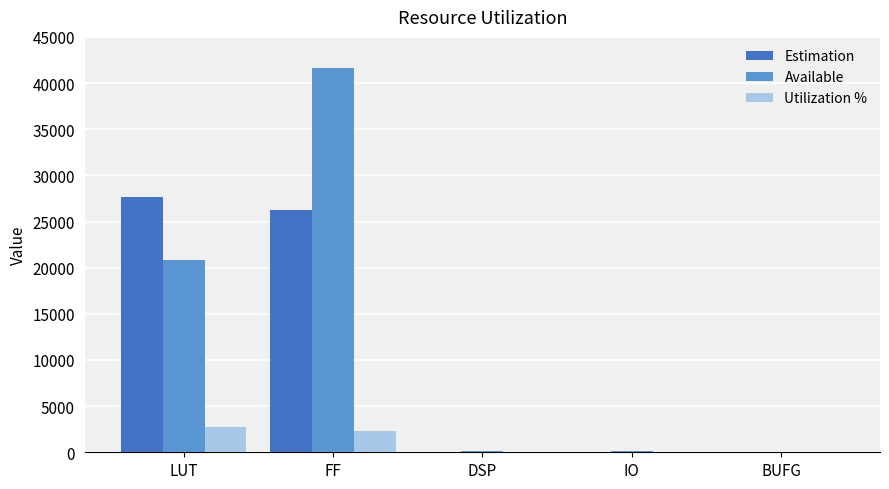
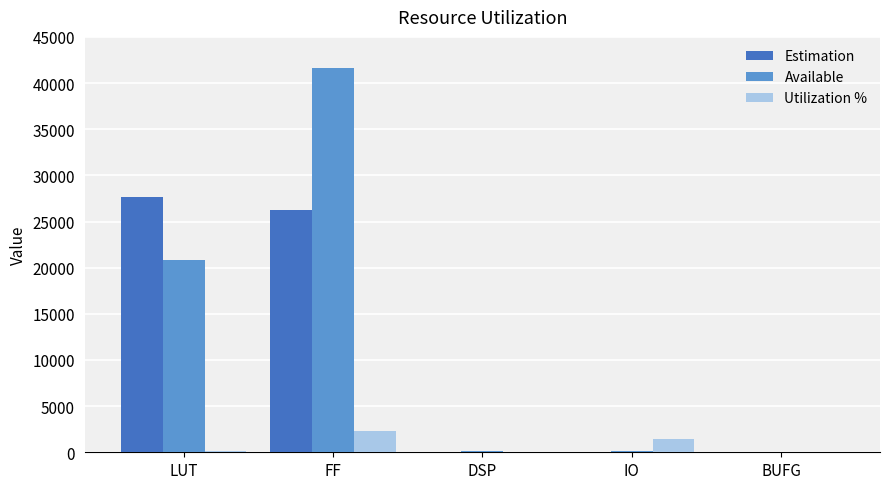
Utilization %, LUT: 3000 -> 0
Utilization %, IO: 0 -> 1000
